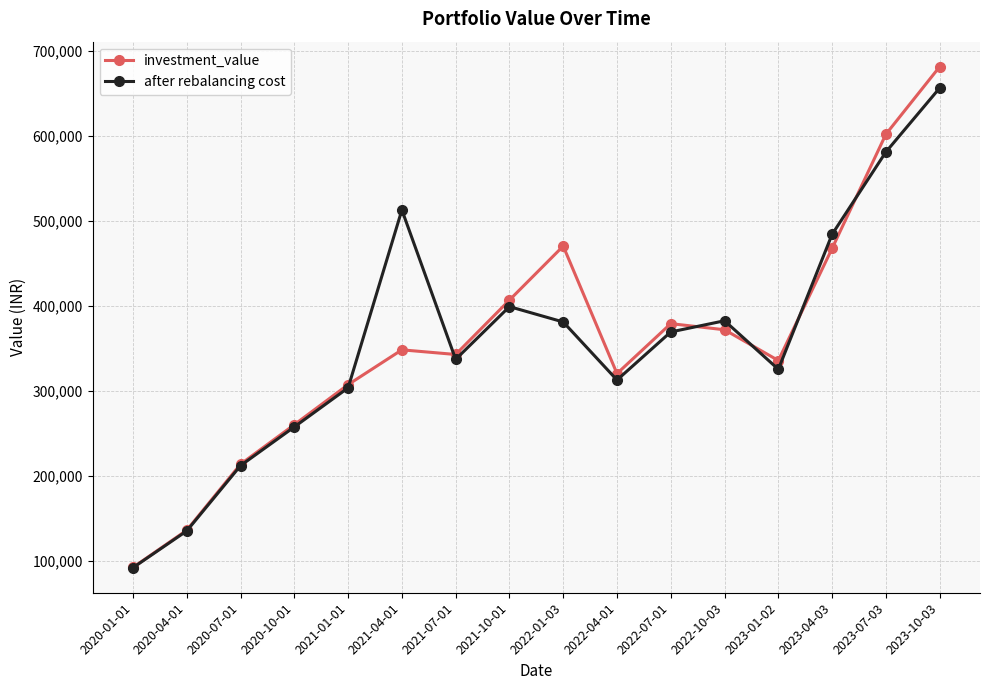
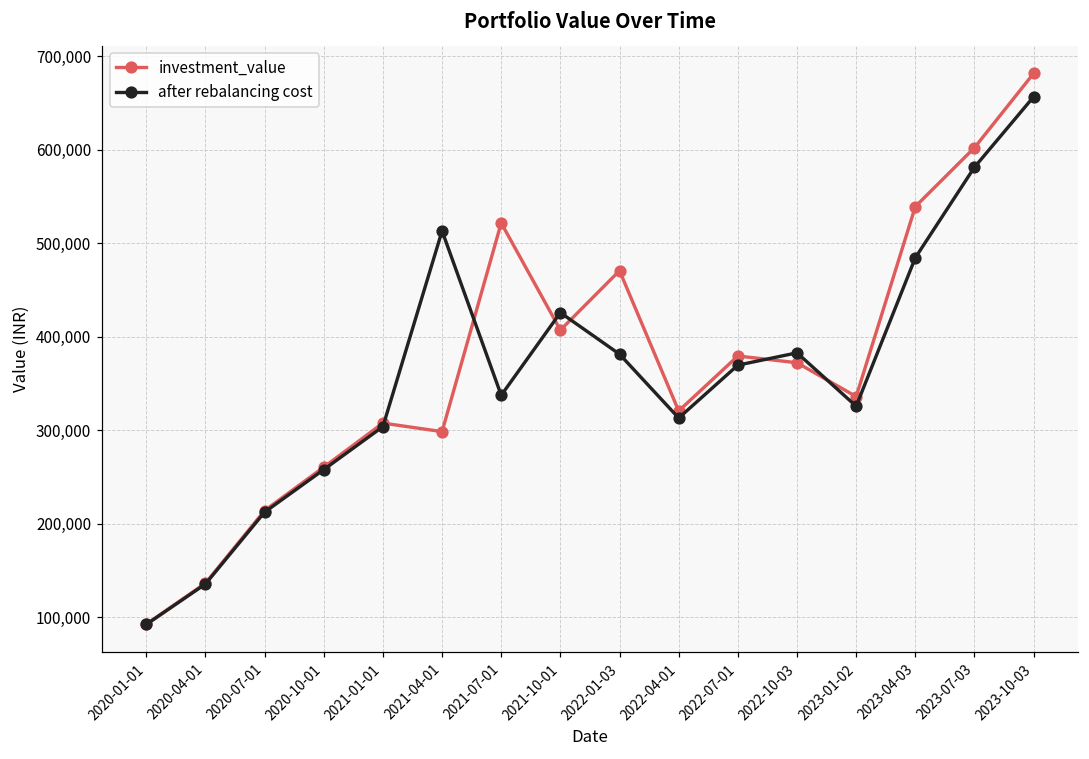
investment_value, 2021-04-01: 350,000 -> 300,000
investment_value, 2021-07-01: 340,000 -> 520,000
after rebalancing cost, 2021-10-01: 400,000 -> 430,000
investment_value, 2023-04-03: 470,000 -> 540,000
